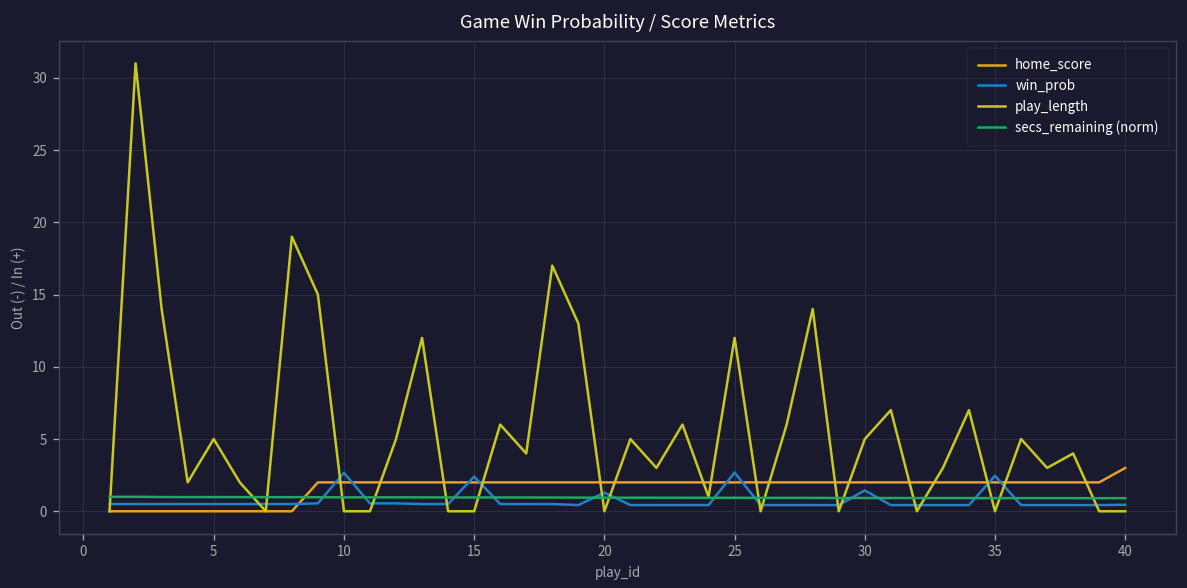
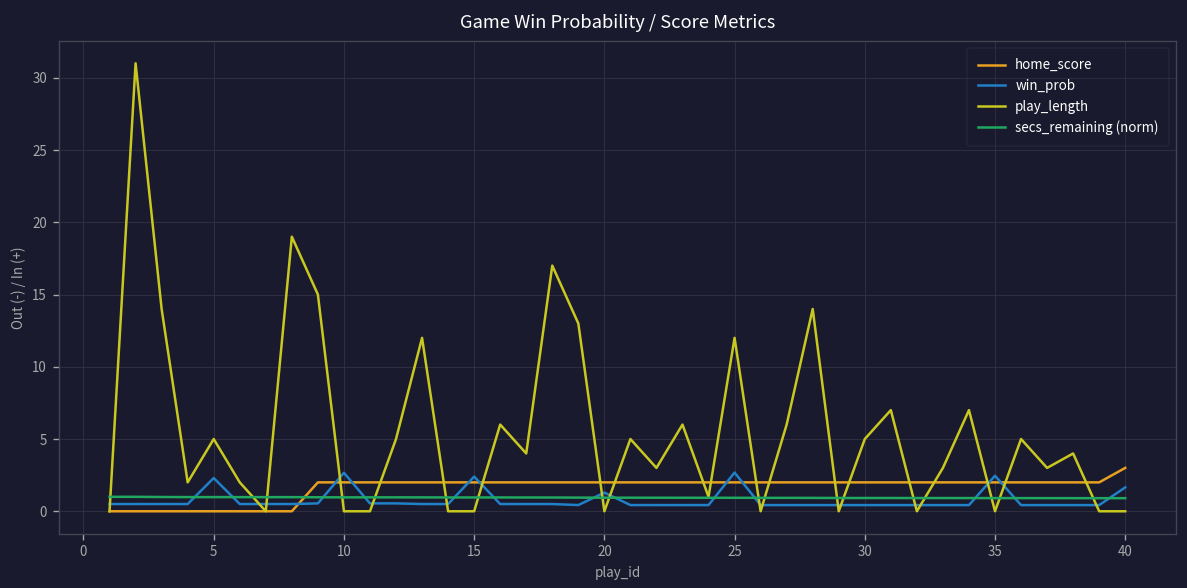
win_prob, 5: 0.5 -> 2.3
win_prob, 30: 1.4 -> 0.4
win_prob, 40: 0.5 -> 1.7
